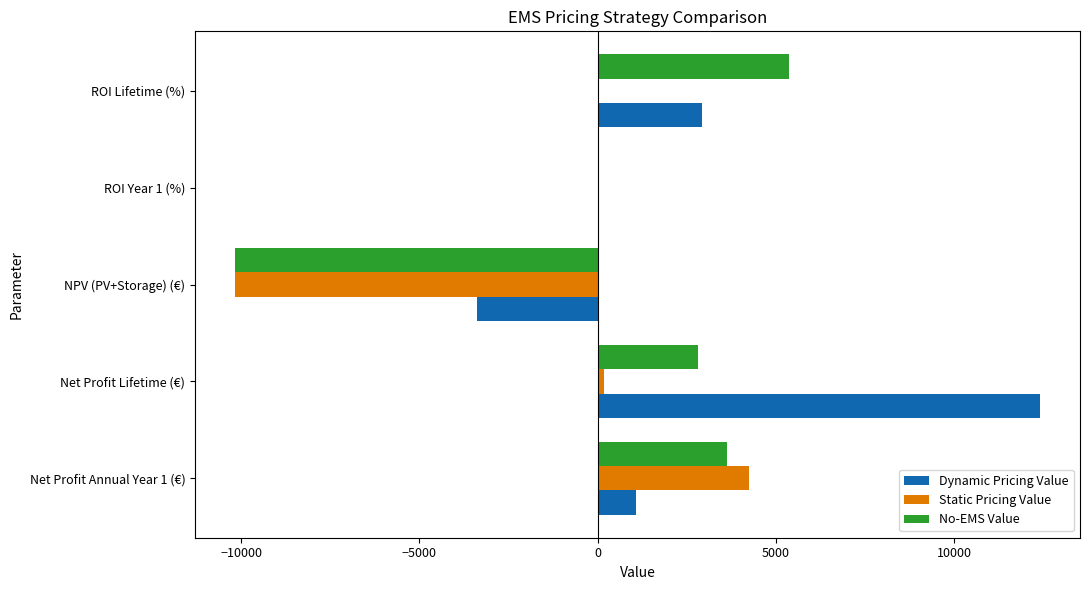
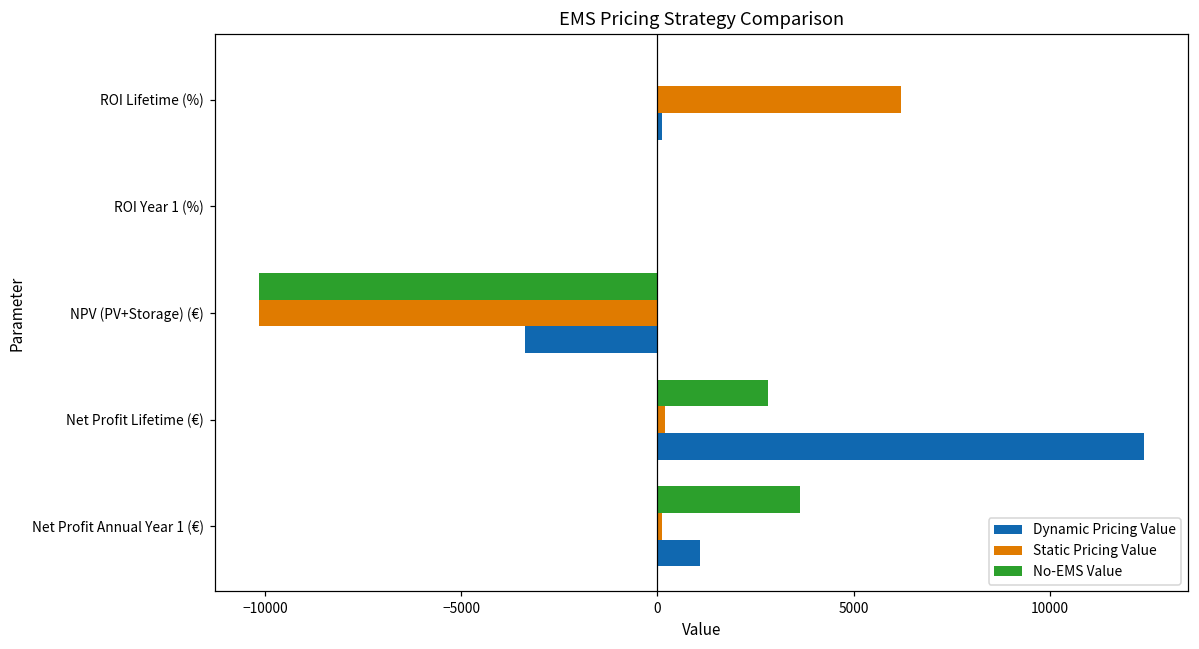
No-EMS Value, ROI Lifetime (%): 5400 -> 0
Static Pricing Value, ROI Lifetime (%): 0 -> 6200
Dynamic Pricing Value, ROI Lifetime (%): 2900 -> 100
Static Pricing Value, Net Profit Annual Year 1 (€): 4200 -> 100
